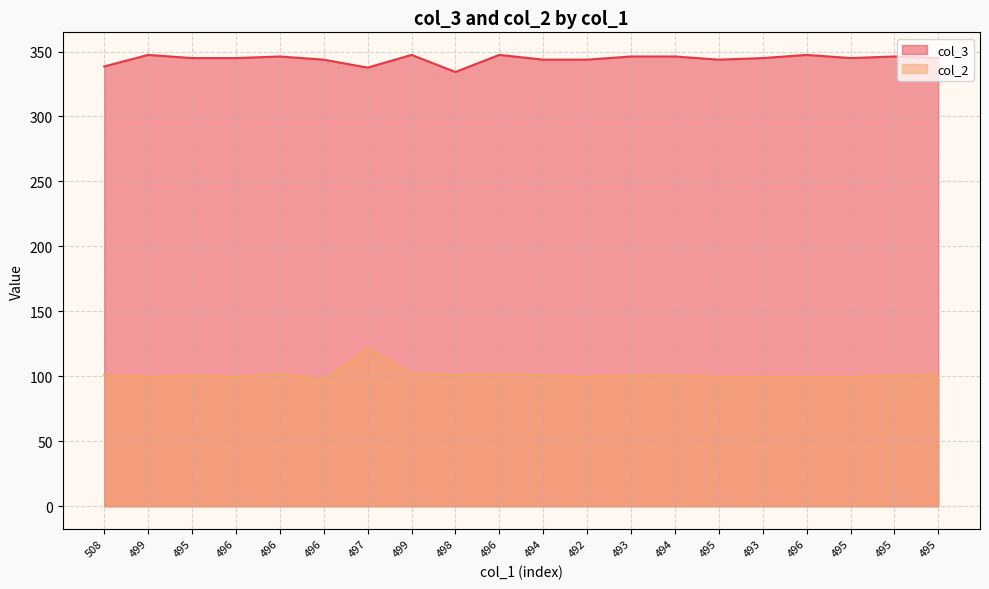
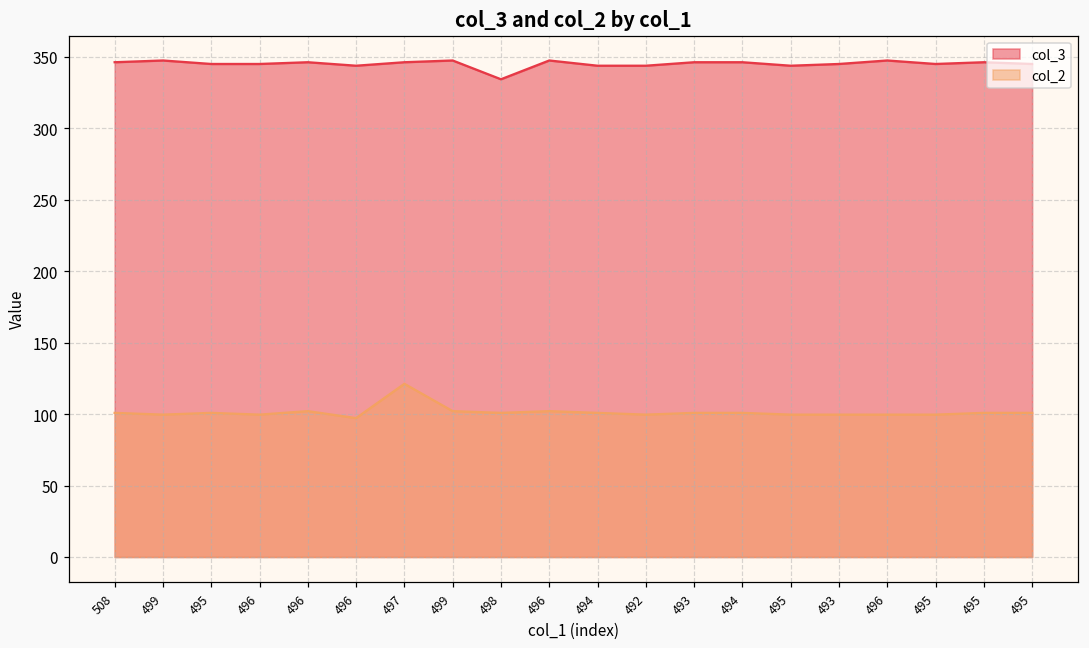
col_3, 508: 339 -> 346
col_3, 497: 338 -> 346
